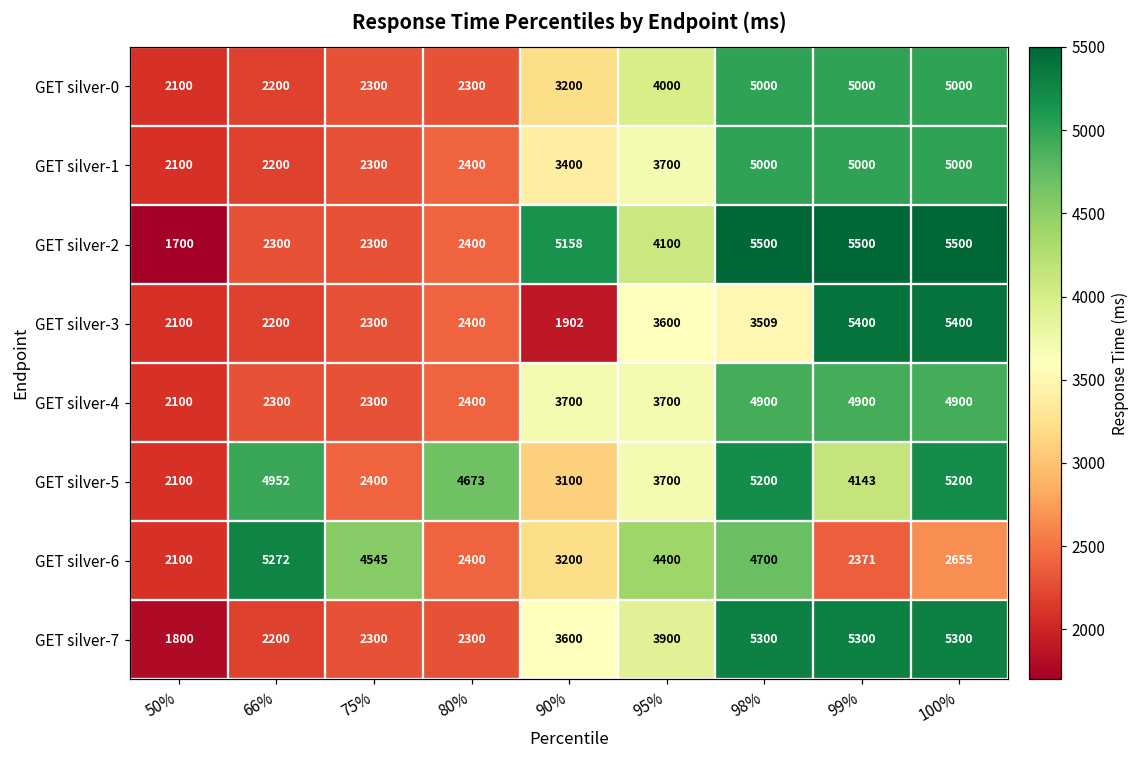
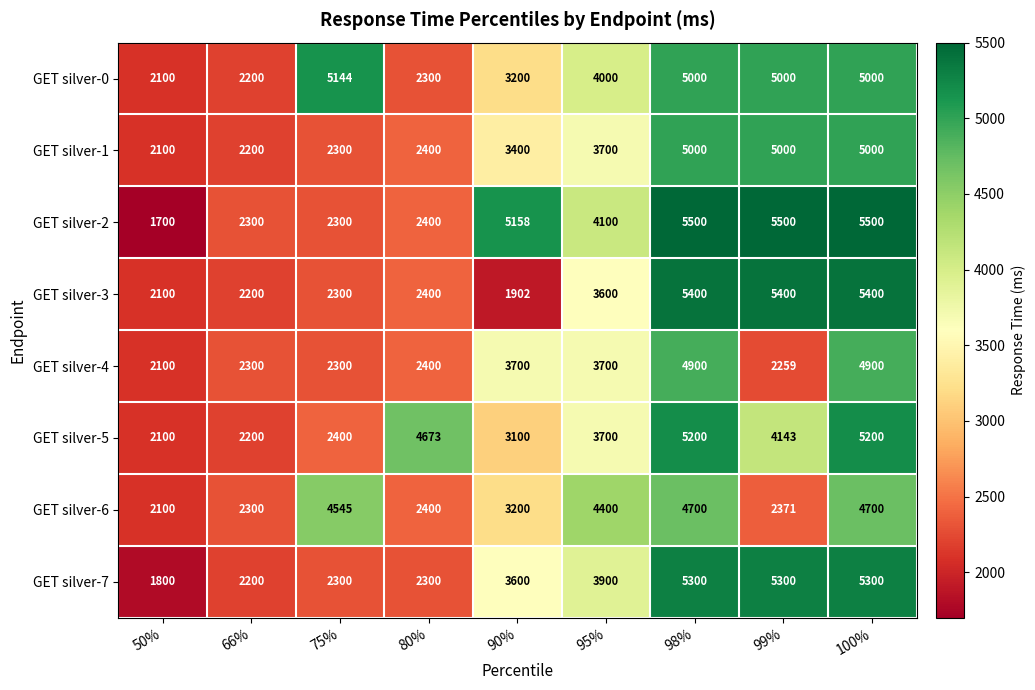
GET silver-0, 75%: 2300 -> 5144
GET silver-3, 98%: 3509 -> 5400
GET silver-4, 99%: 4900 -> 2259
GET silver-5, 66%: 4952 -> 2200
GET silver-6, 66%: 5272 -> 2300
GET silver-6, 100%: 2655 -> 4700
